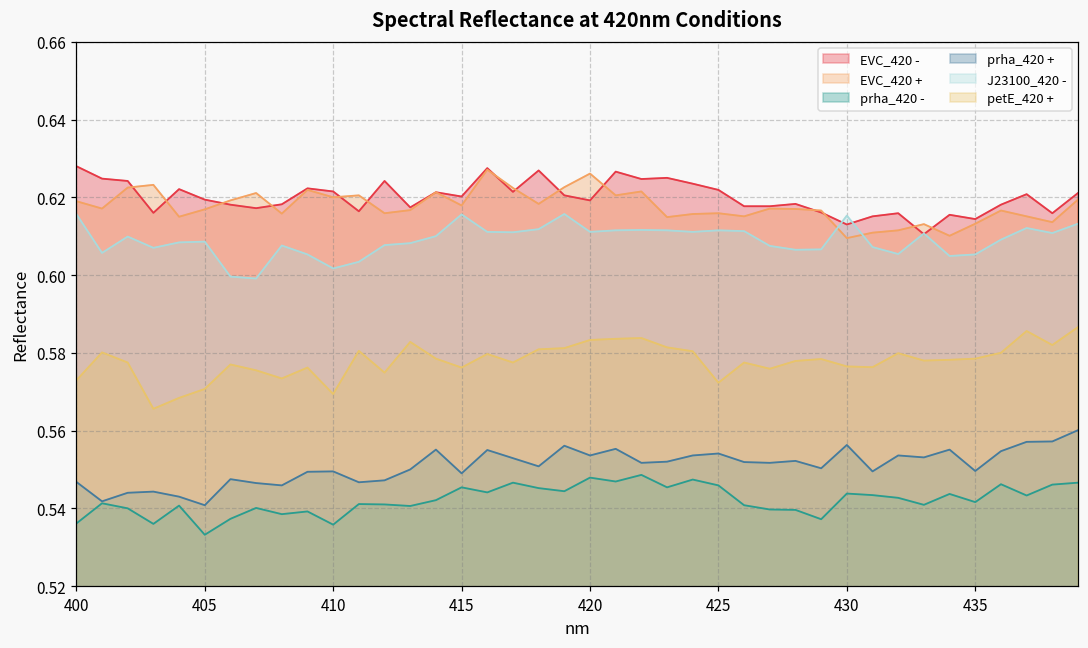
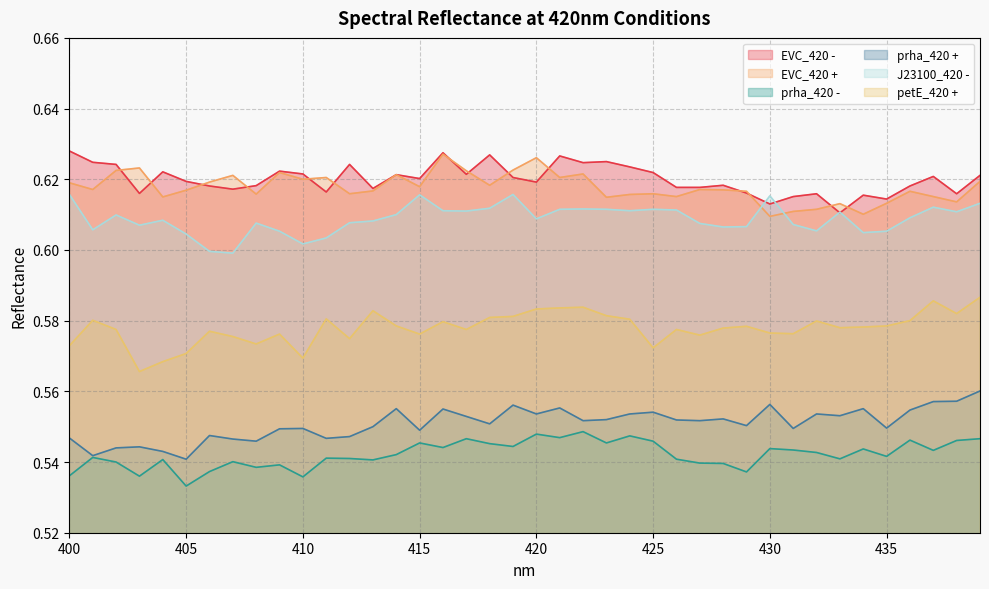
J23100_420 -, 405: 0.609 -> 0.605
J23100_420 -, 420: 0.611 -> 0.609
